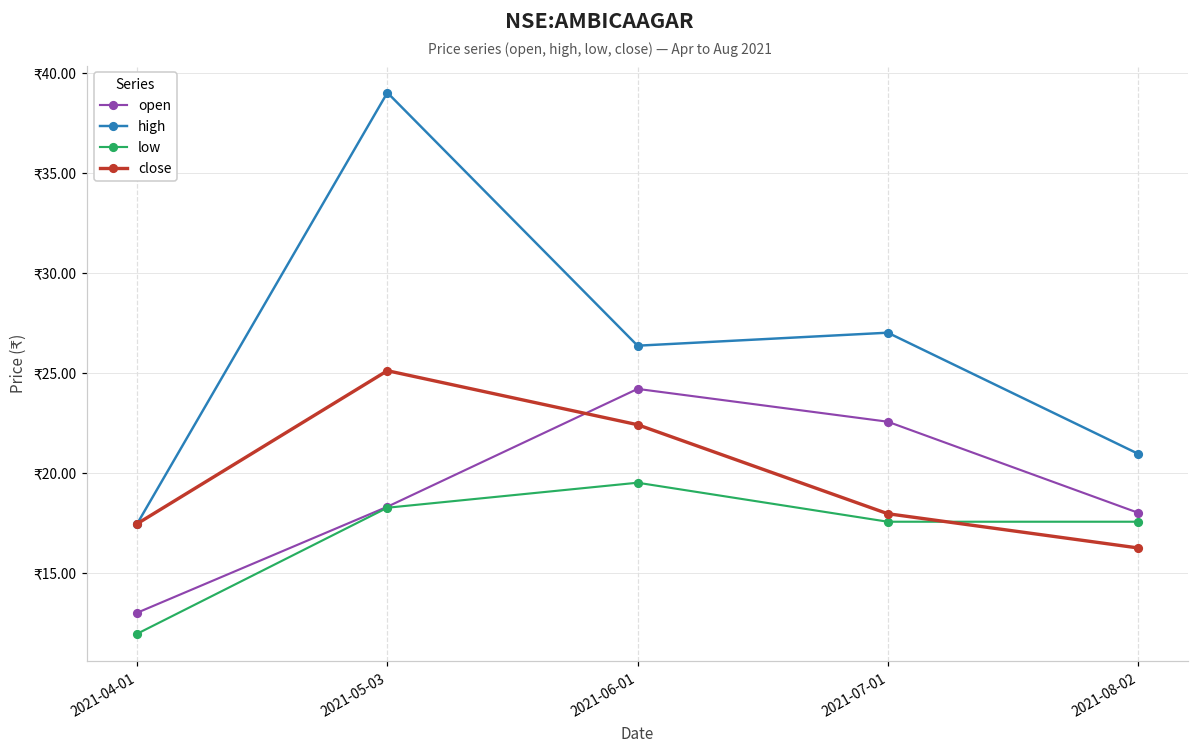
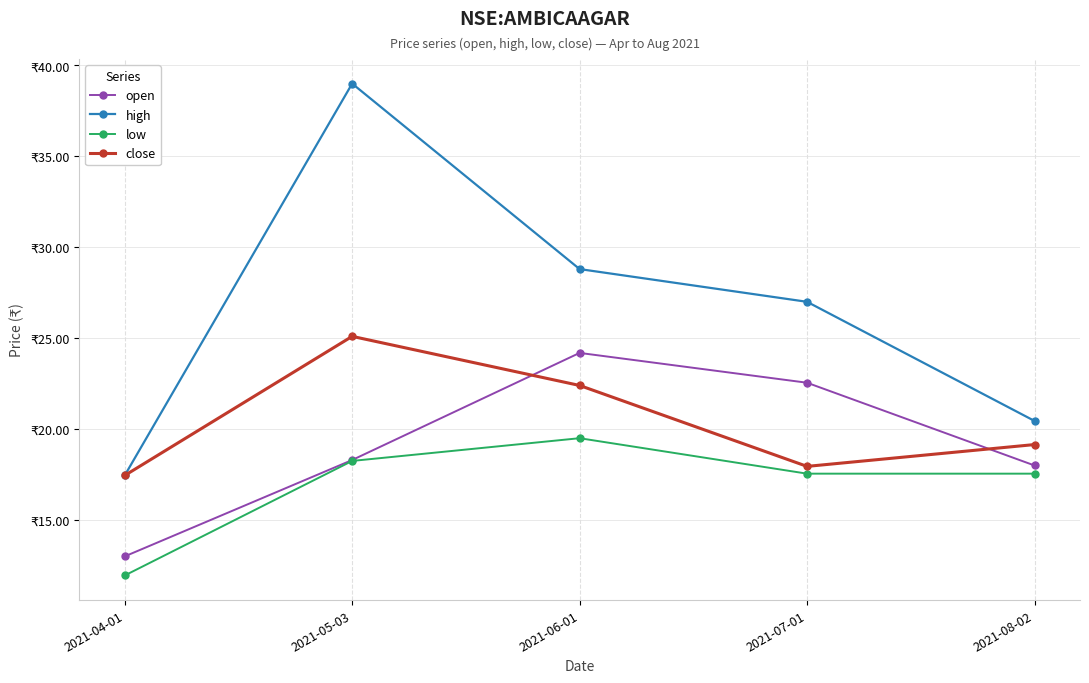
high, 2021-06-01: ₹26.4 -> ₹28.8
high, 2021-08-02: ₹21.0 -> ₹20.5
close, 2021-08-02: ₹16.2 -> ₹19.2
